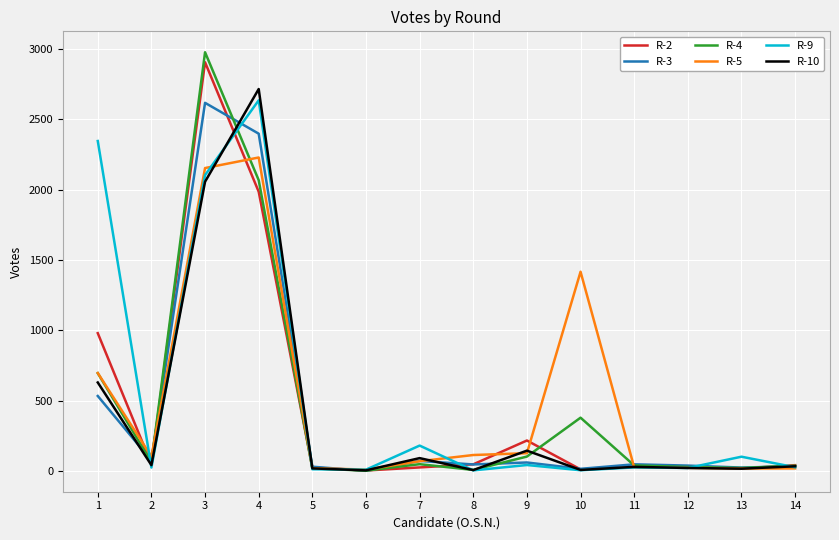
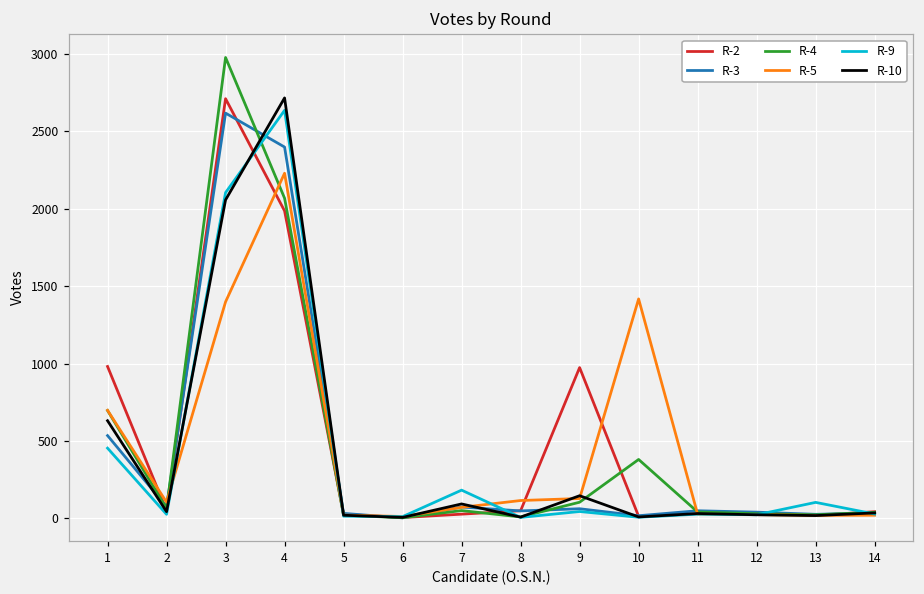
R-9, 1: 2350 -> 450
R-2, 3: 2900 -> 2710
R-5, 3: 2150 -> 1400
R-2, 9: 220 -> 970
